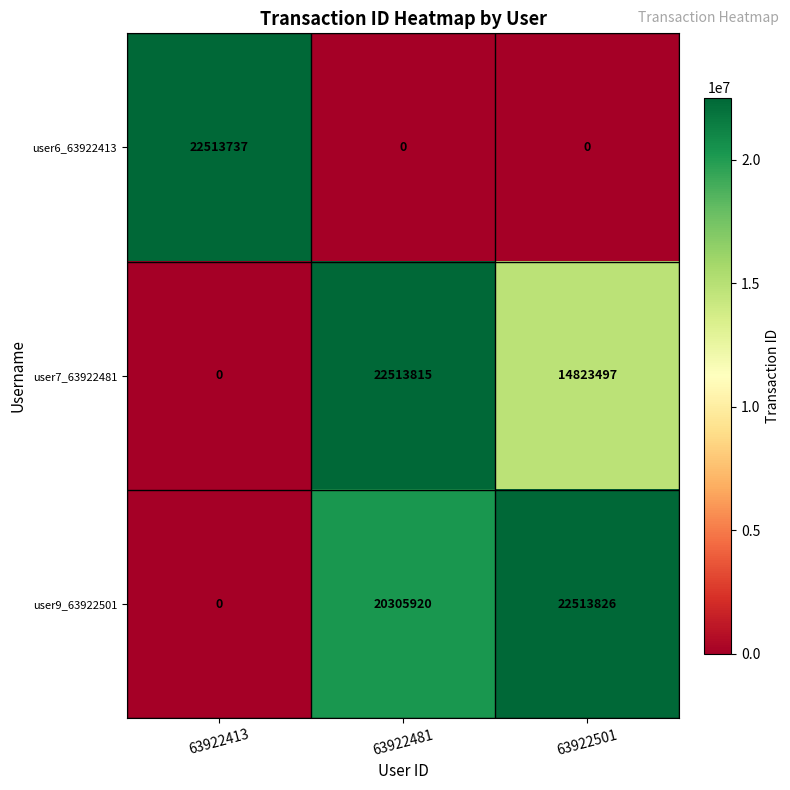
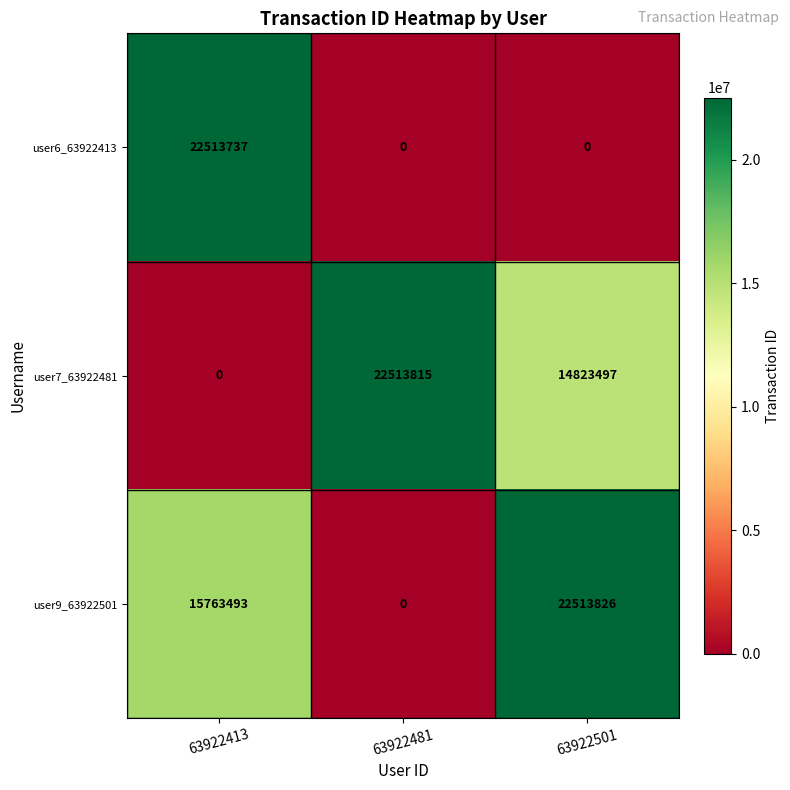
user9_63922501, 63922413: 0 -> 15763493
user9_63922501, 63922481: 20305920 -> 0
